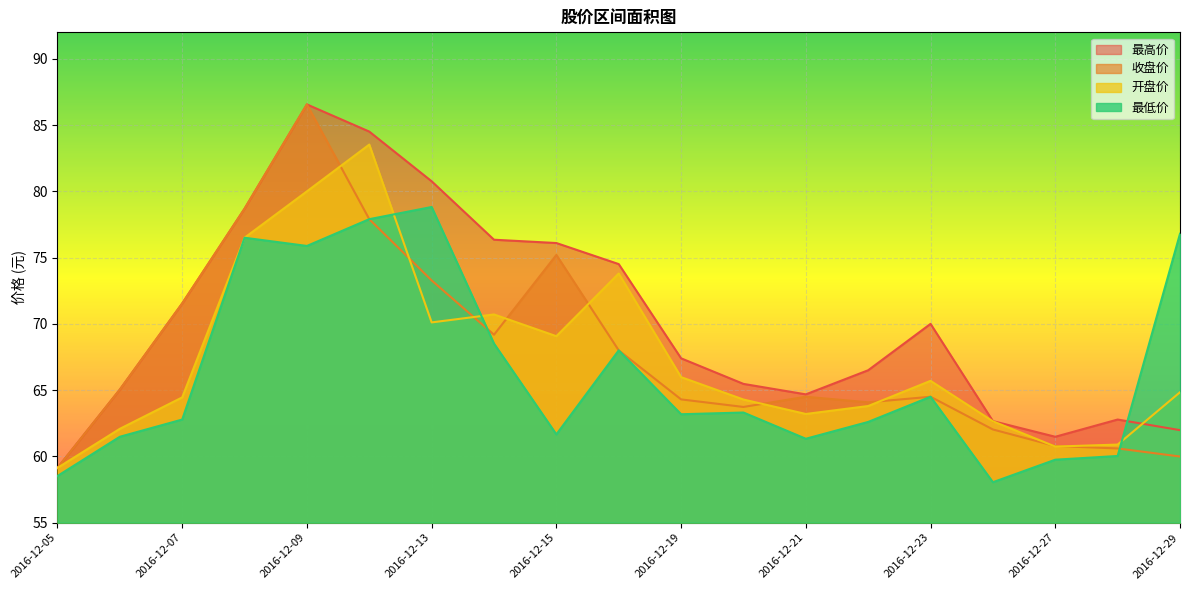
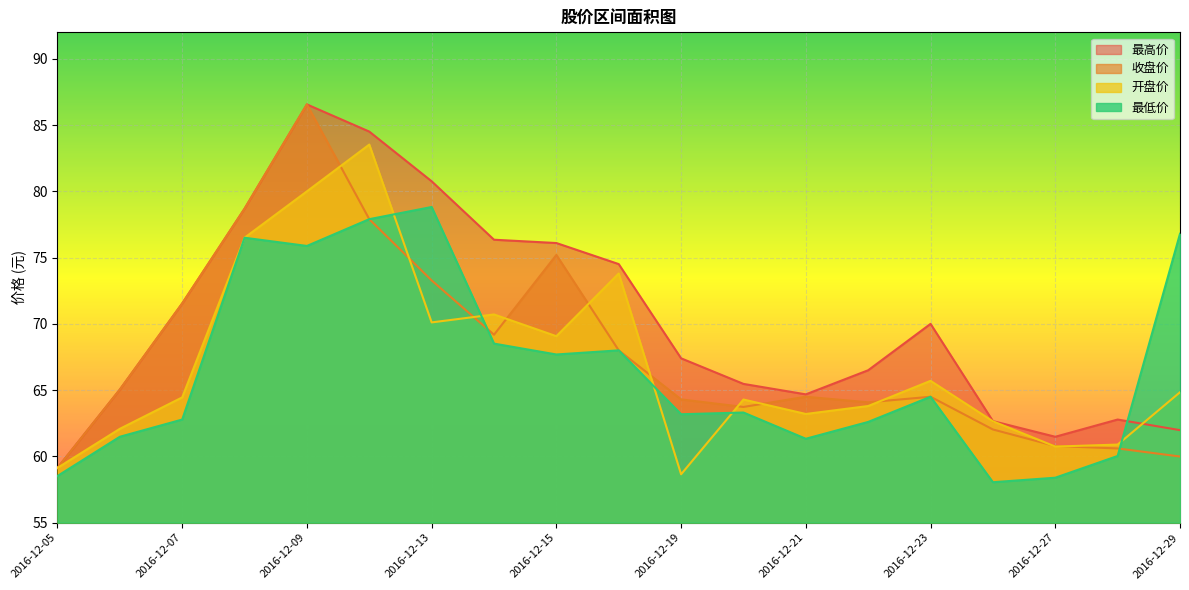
最低价, 2016-12-15: 61.7 -> 67.7
开盘价, 2016-12-19: 66.0 -> 58.7
最低价, 2016-12-27: 59.8 -> 58.4
